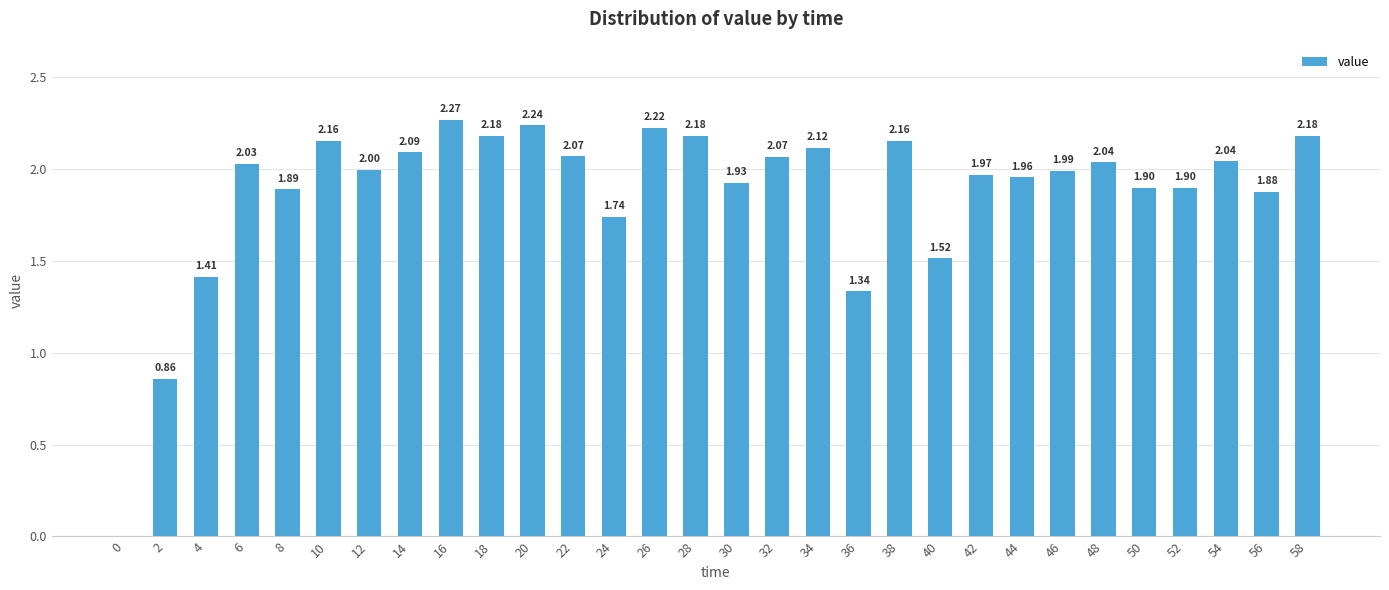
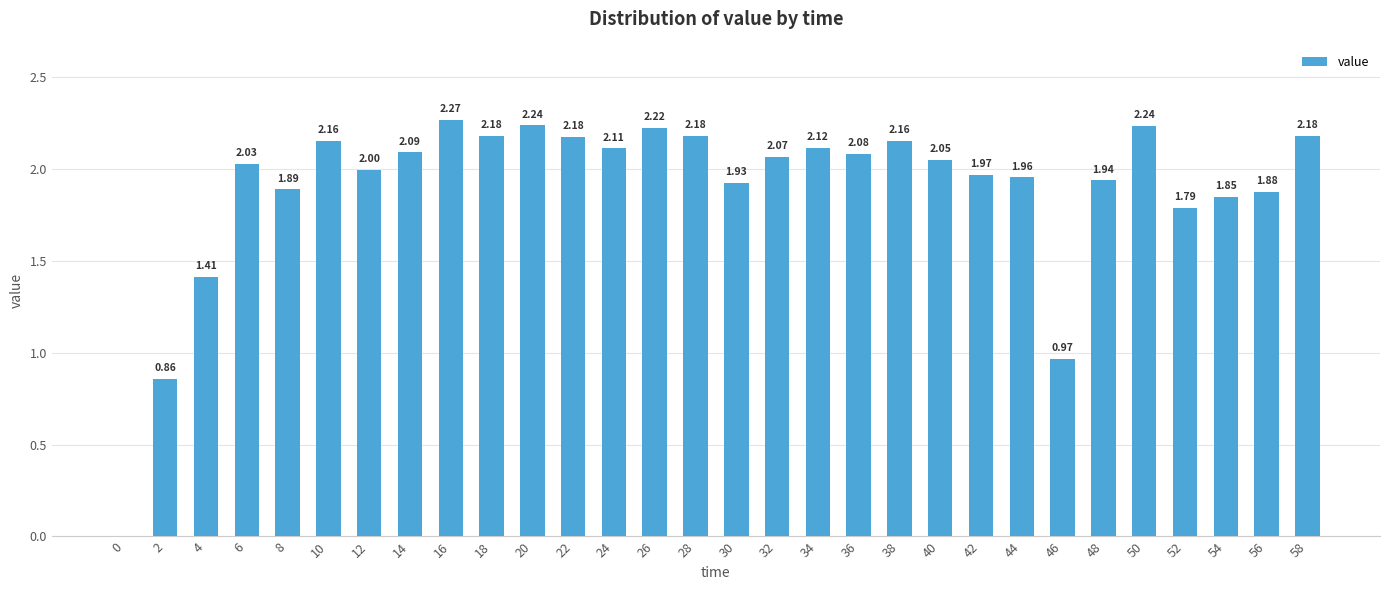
22: 2.07 -> 2.18
24: 1.74 -> 2.11
36: 1.34 -> 2.08
40: 1.52 -> 2.05
46: 1.99 -> 0.97
48: 2.04 -> 1.94
50: 1.90 -> 2.24
52: 1.90 -> 1.79
54: 2.04 -> 1.85
